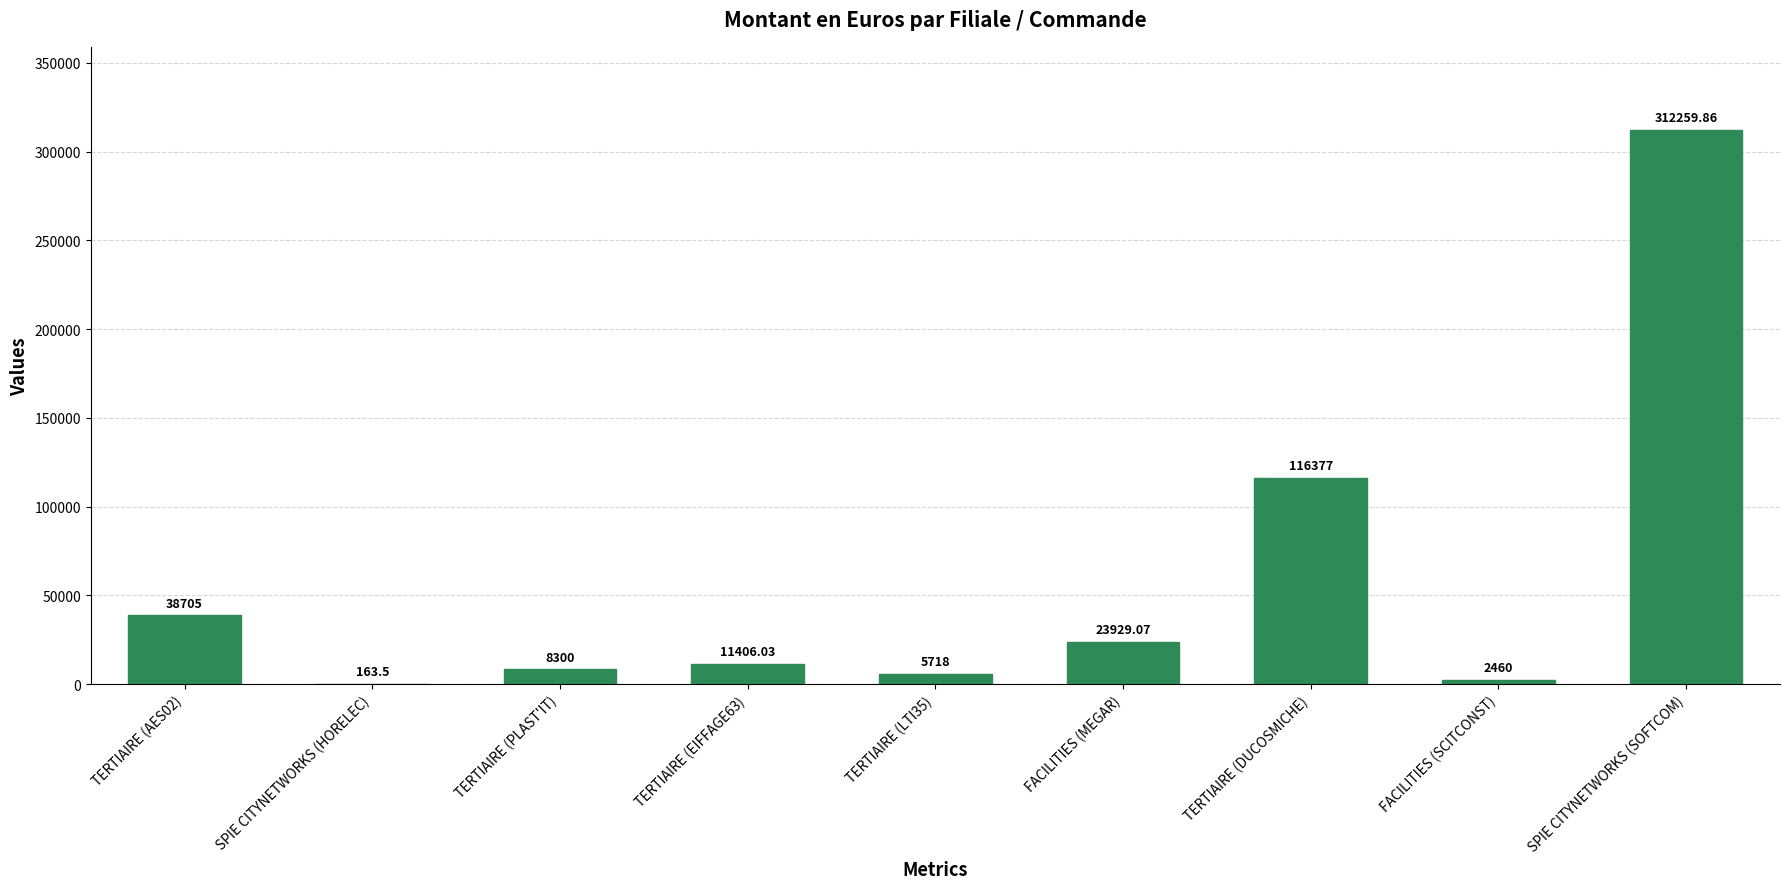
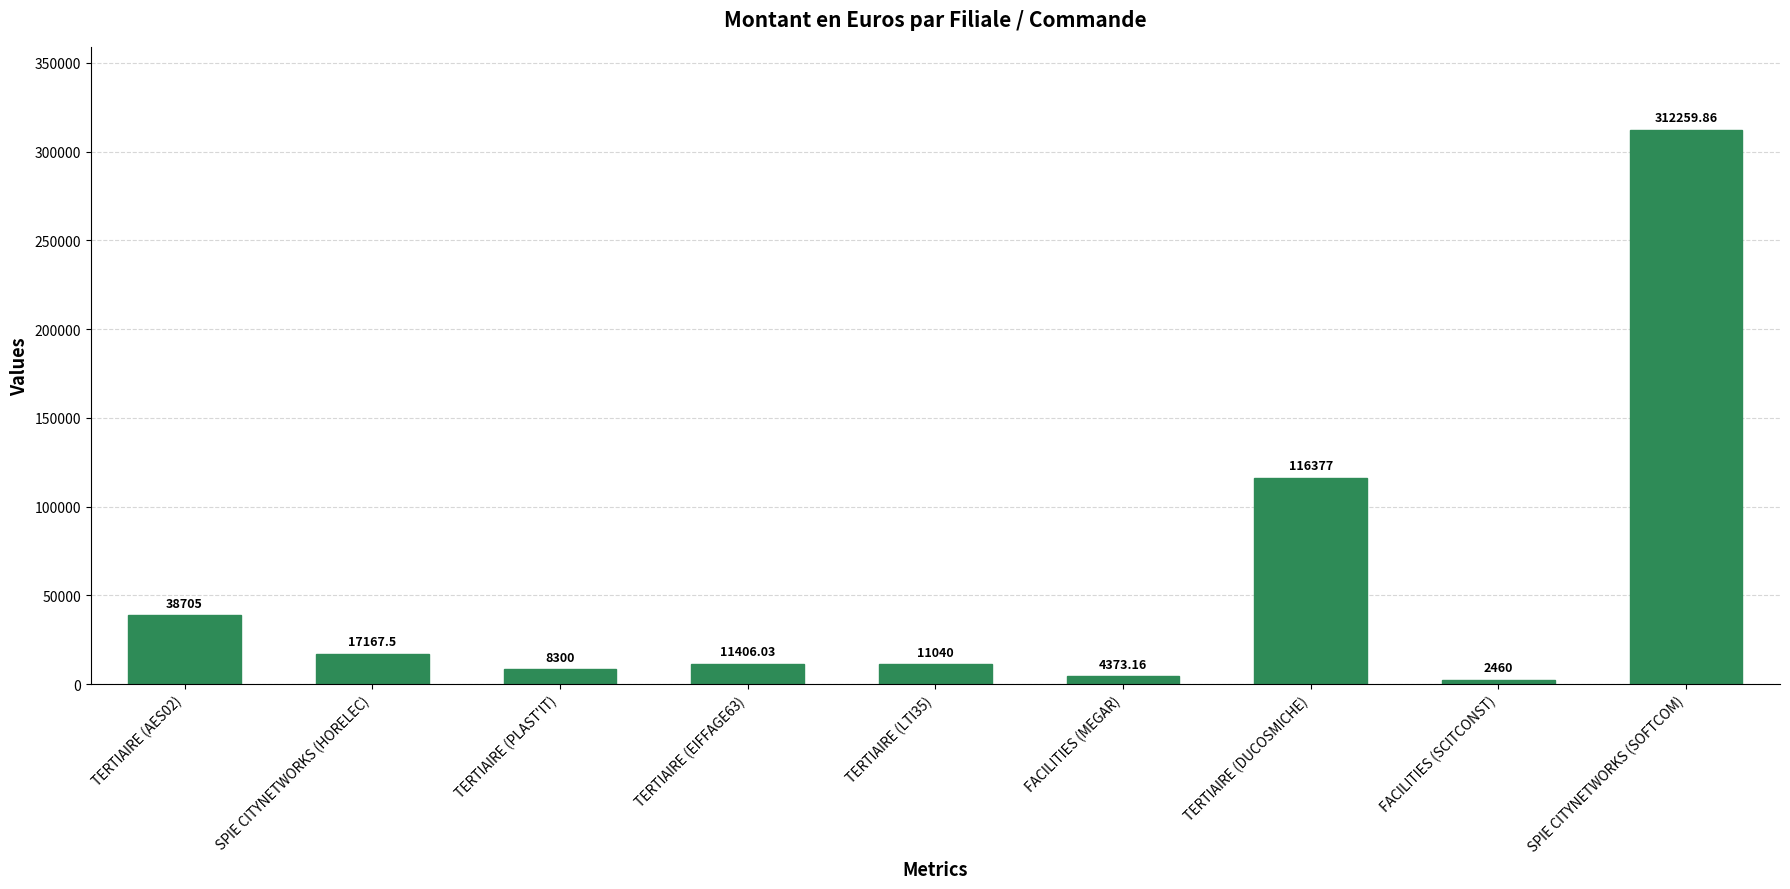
SPIE CITYNETWORKS (HORELEC): 163.5 -> 17167.5
TERTIAIRE (LTI35): 5718 -> 11040
FACILITIES (MEGAR): 23929.07 -> 4373.16
